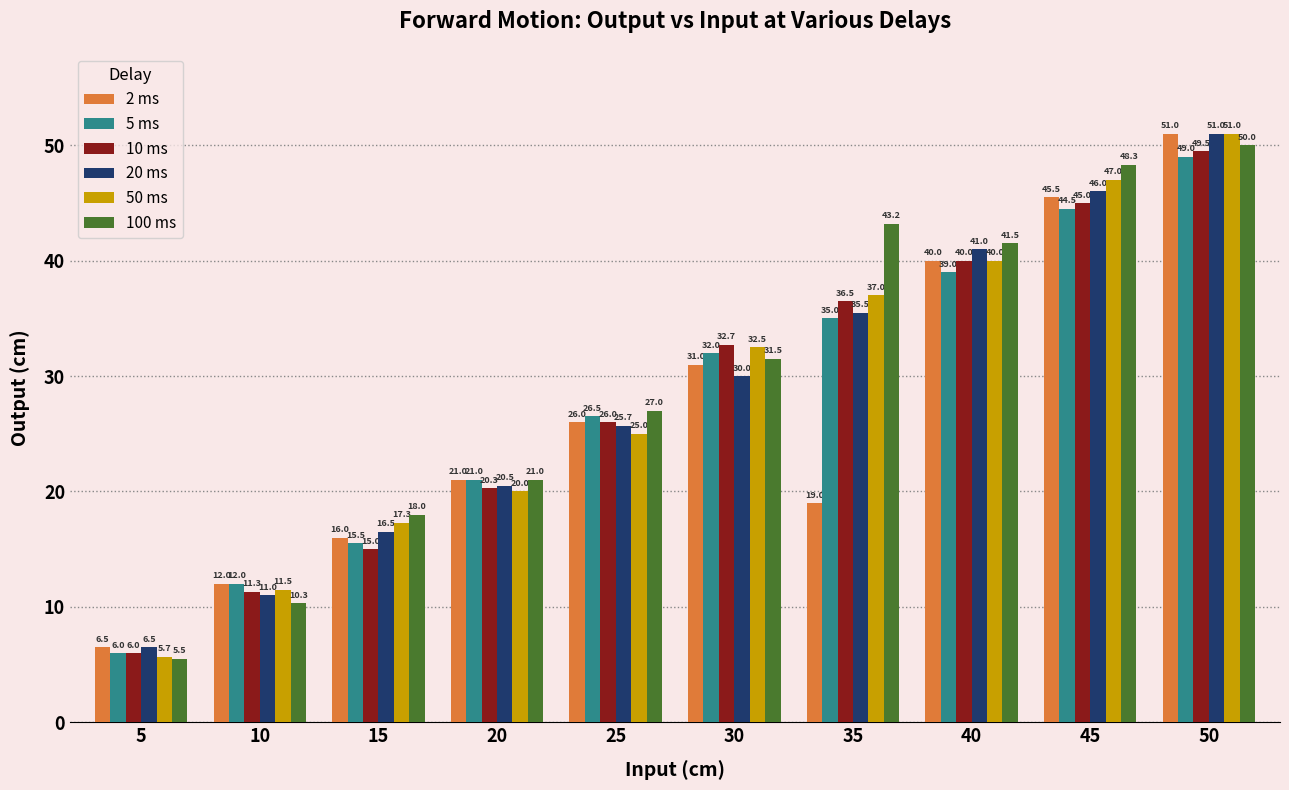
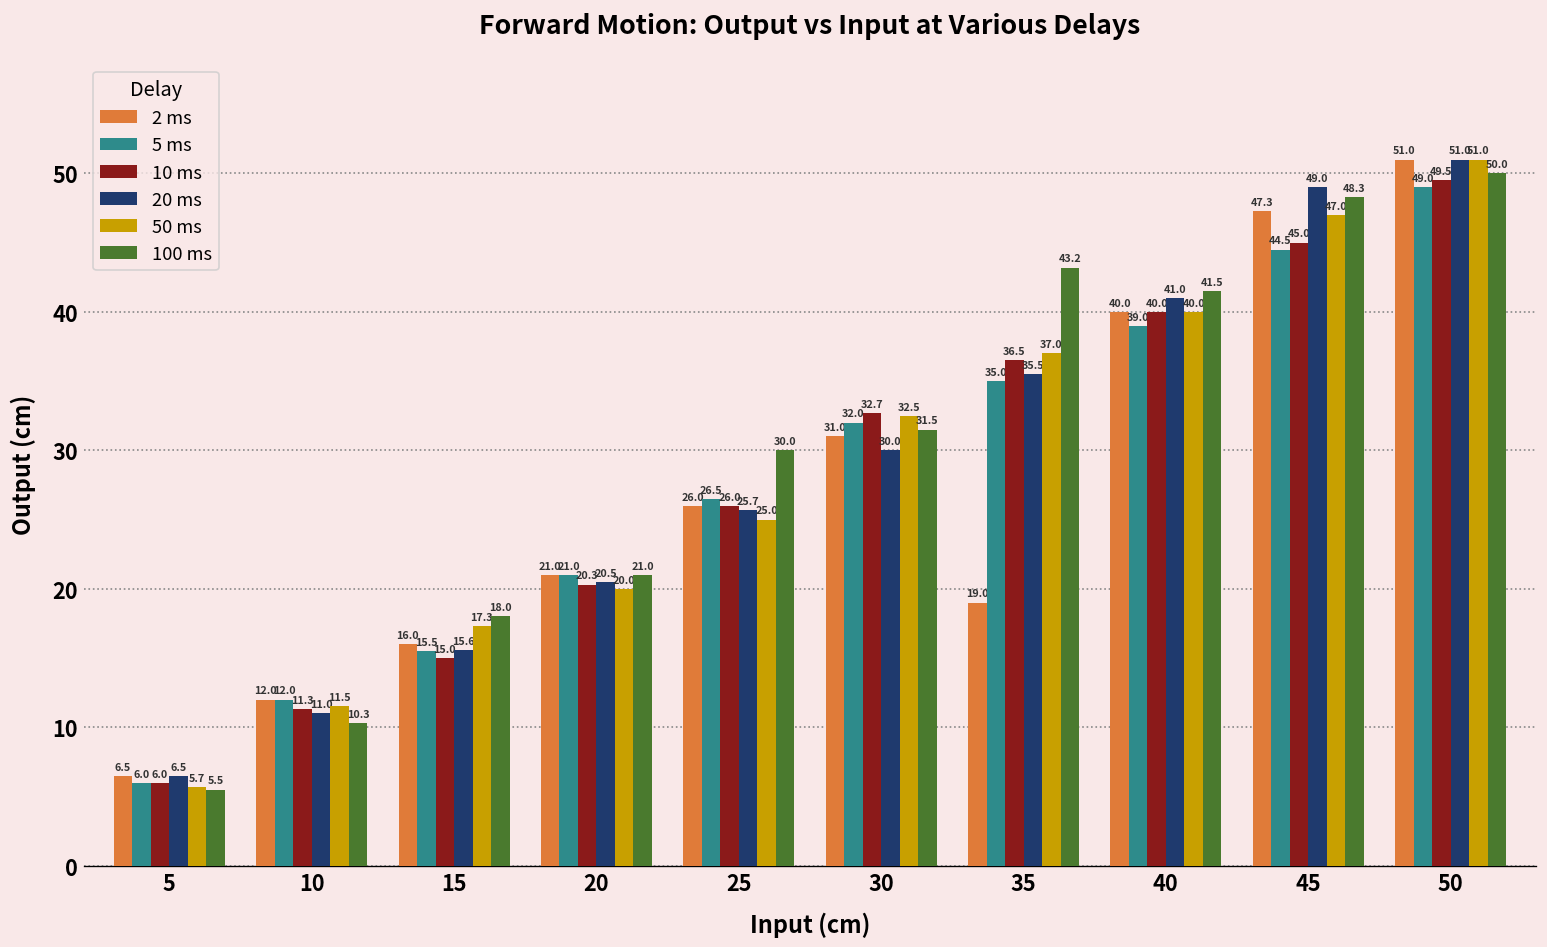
20 ms, 15: 16.5 -> 15.6
100 ms, 25: 27.0 -> 30.0
2 ms, 45: 45.5 -> 47.3
20 ms, 45: 46.0 -> 49.0
